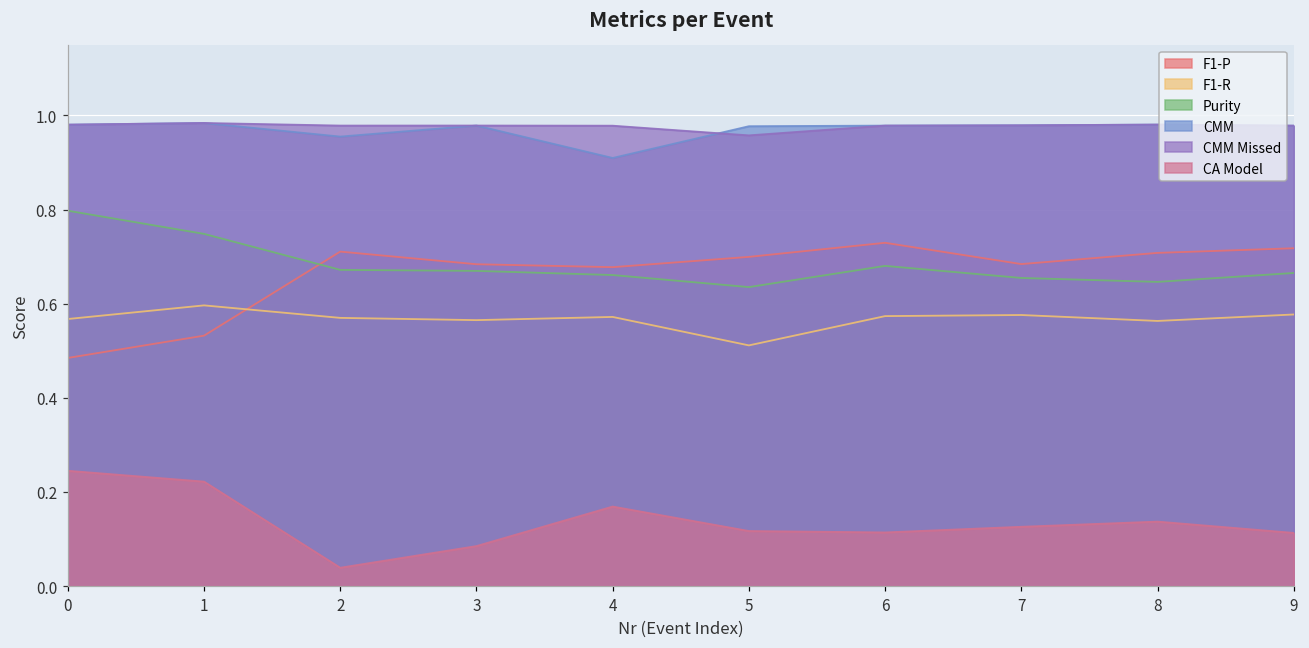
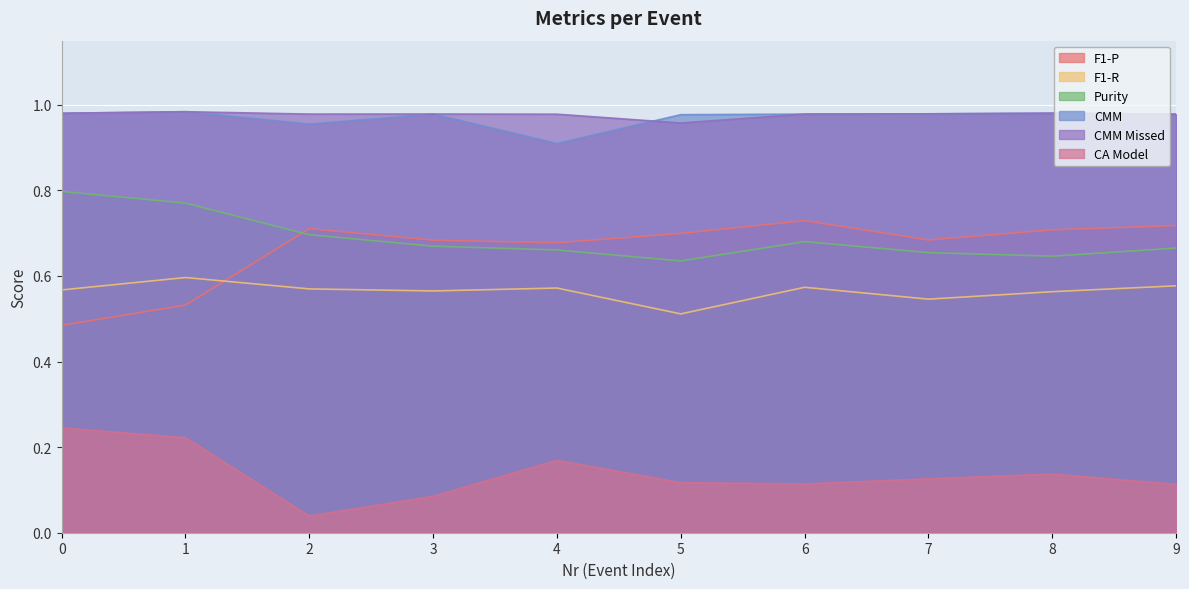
Purity, 1: 0.75 -> 0.77
Purity, 2: 0.67 -> 0.70
F1-R, 7: 0.58 -> 0.55
